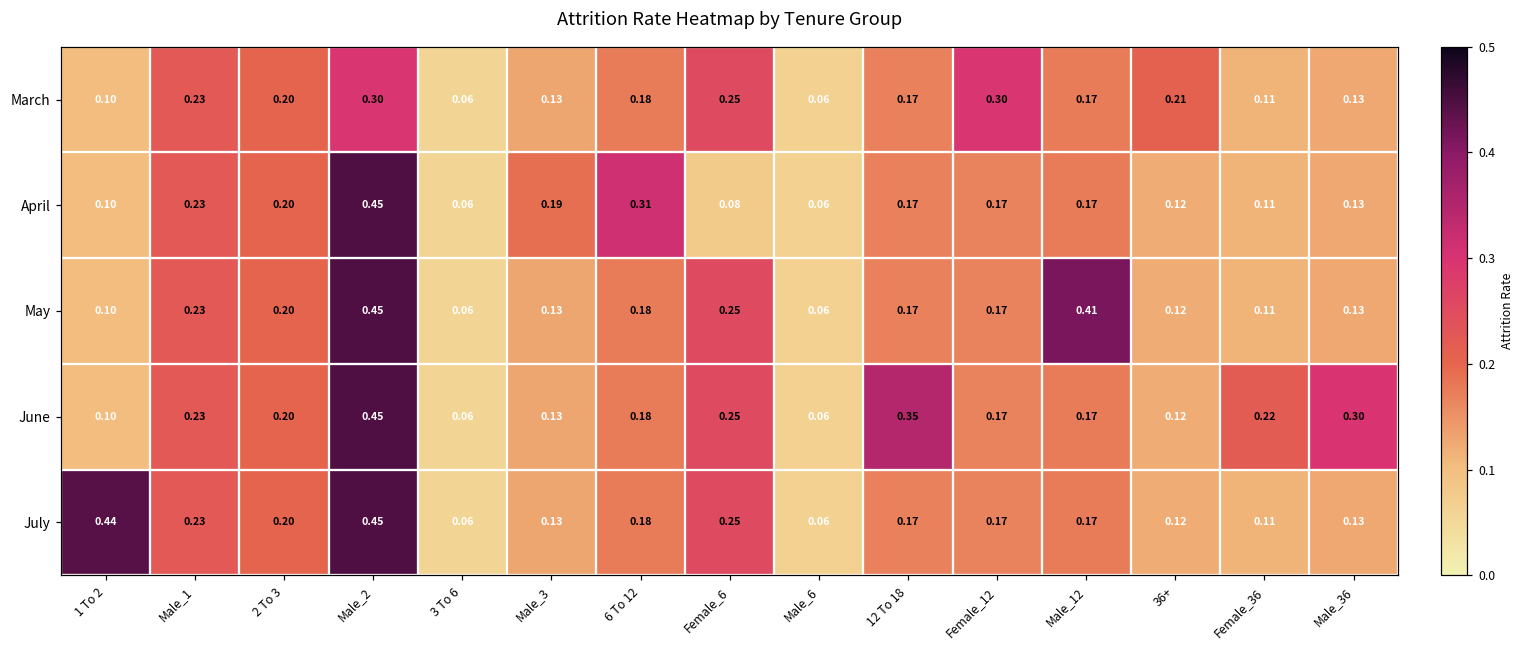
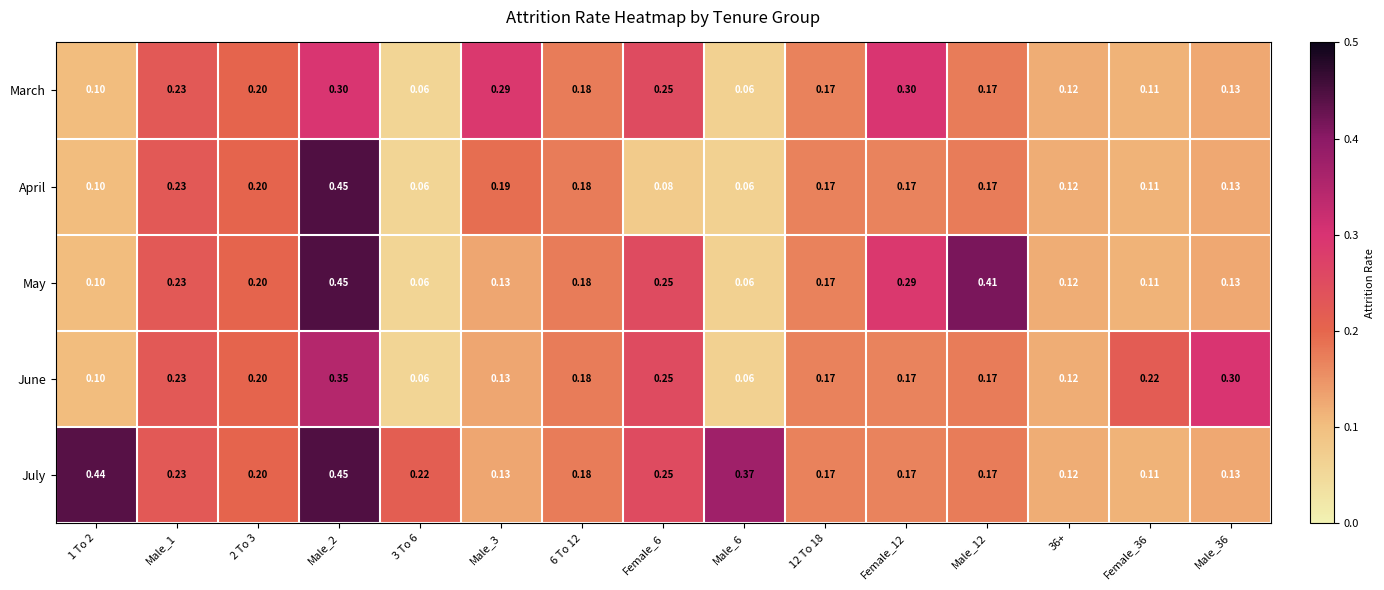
March, Male_3: 0.13 -> 0.29
March, 36+: 0.21 -> 0.12
April, 6 To 12: 0.31 -> 0.18
May, Female_12: 0.17 -> 0.29
June, Male_2: 0.45 -> 0.35
June, 12 To 18: 0.35 -> 0.17
July, 3 To 6: 0.06 -> 0.22
July, Male_6: 0.06 -> 0.37
